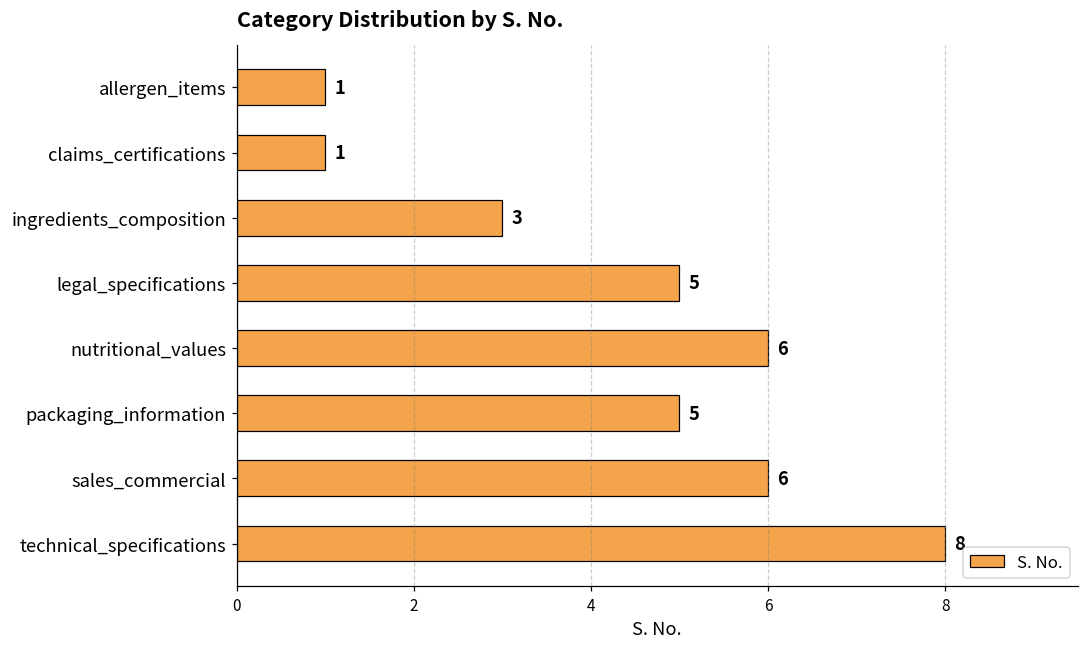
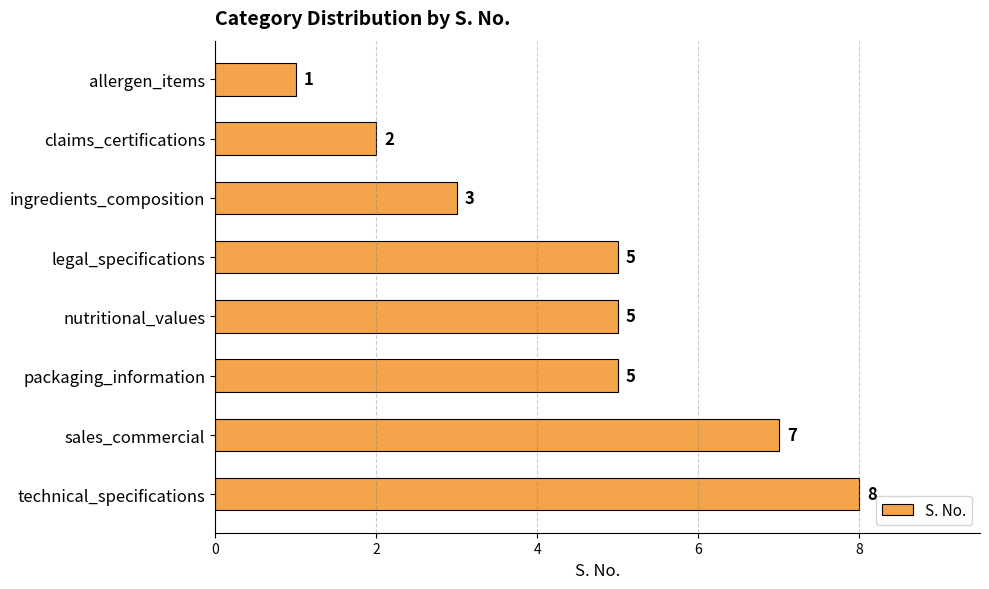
claims_certifications: 1 -> 2
nutritional_values: 6 -> 5
sales_commercial: 6 -> 7
